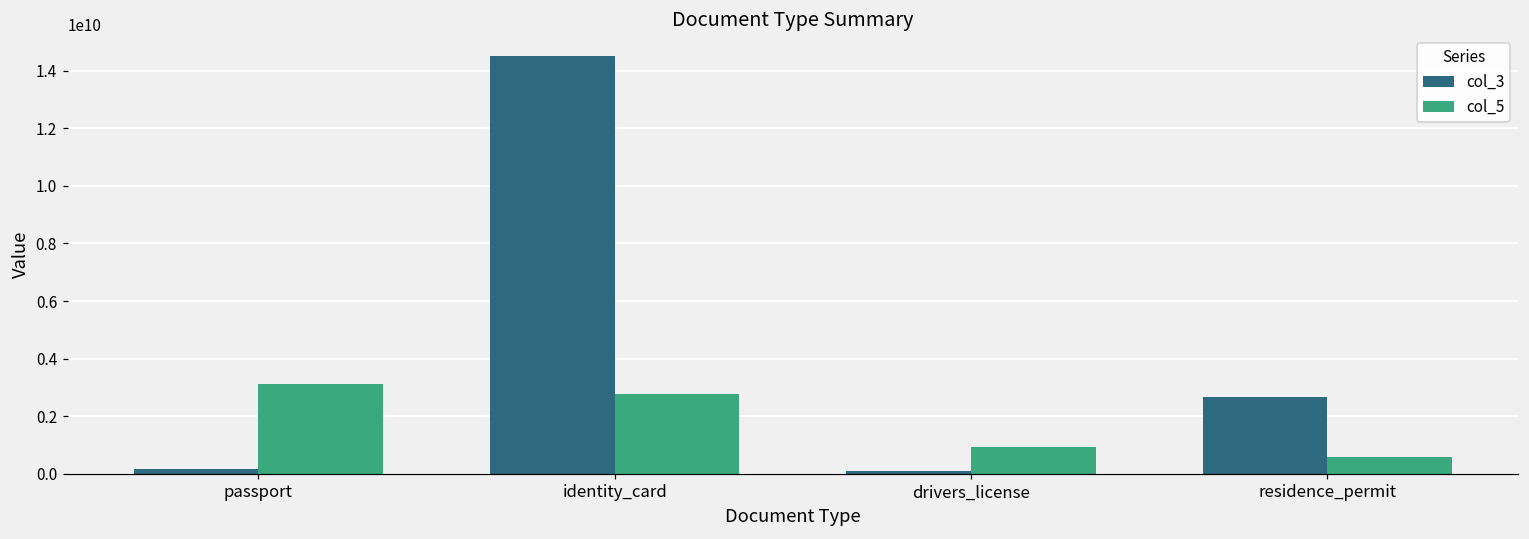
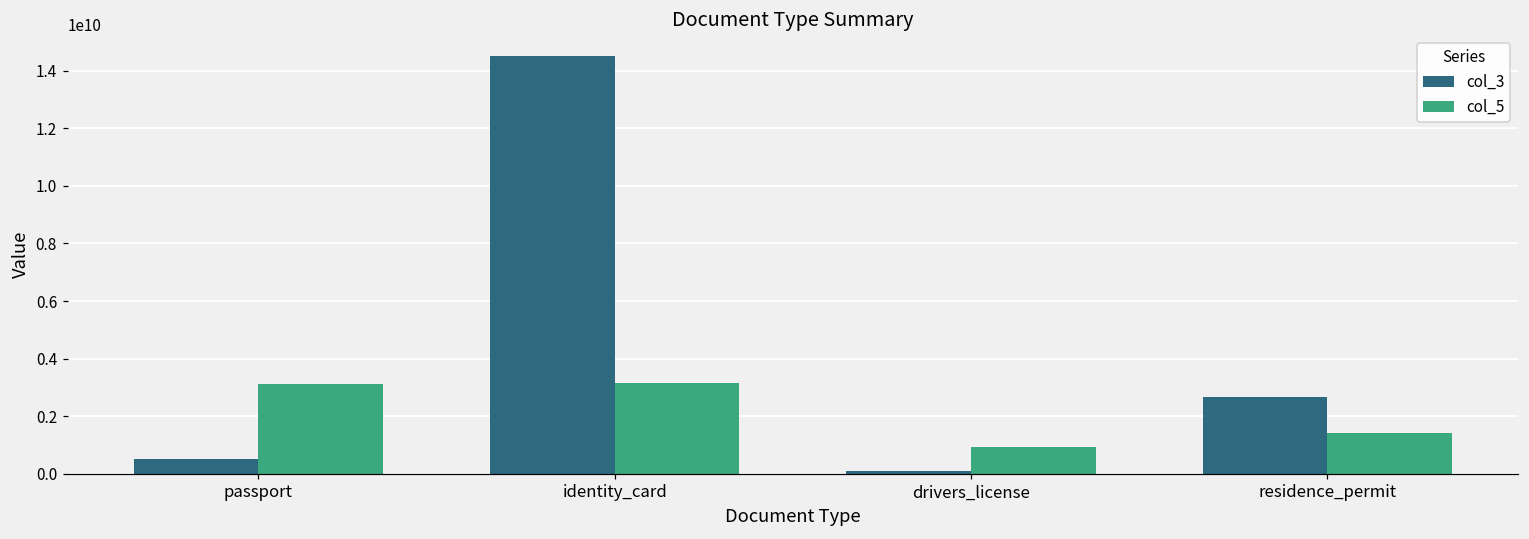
col_3, passport: 200000000 -> 500000000
col_5, identity_card: 2800000000 -> 3200000000
col_5, residence_permit: 600000000 -> 1400000000
